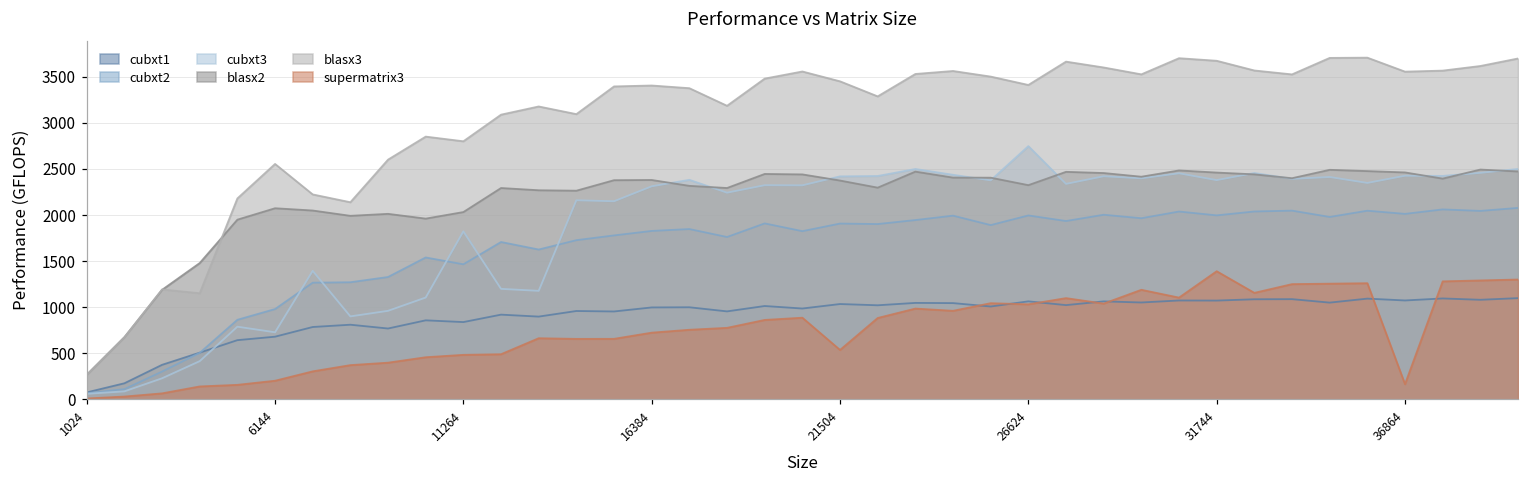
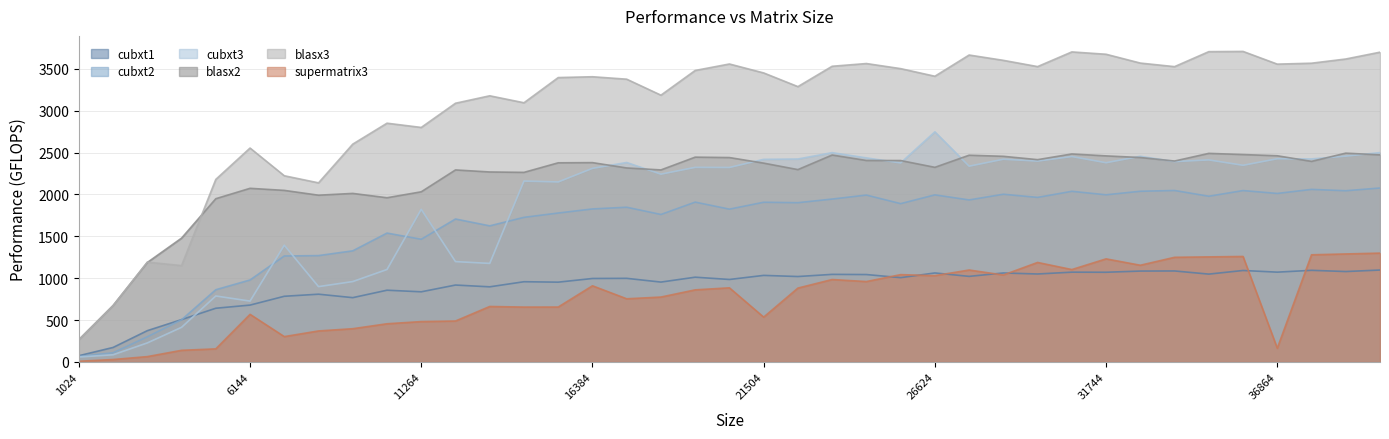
supermatrix3, 6144: 200 -> 600
supermatrix3, 16384: 700 -> 900
supermatrix3, 31744: 1400 -> 1200
